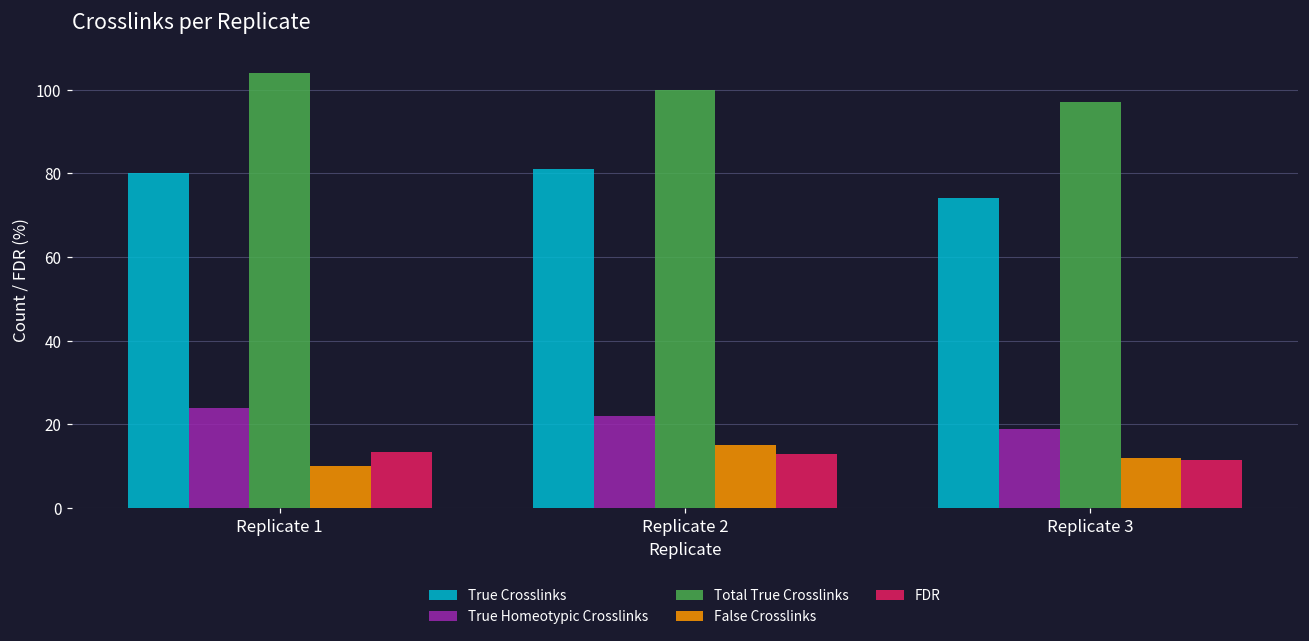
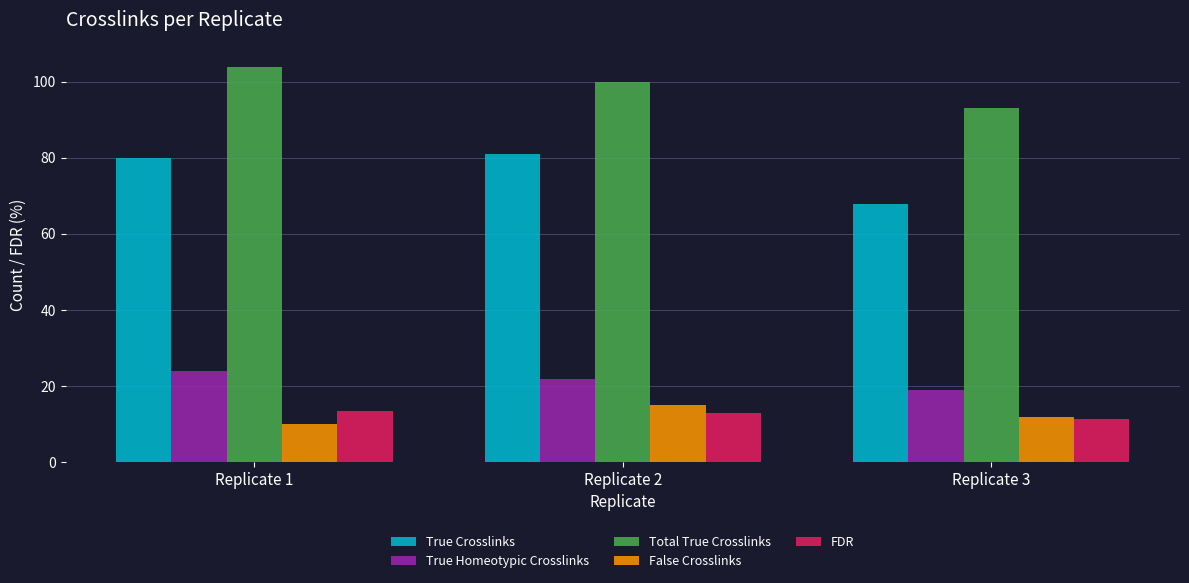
True Crosslinks, Replicate 3: 74 -> 68
Total True Crosslinks, Replicate 3: 97 -> 93
